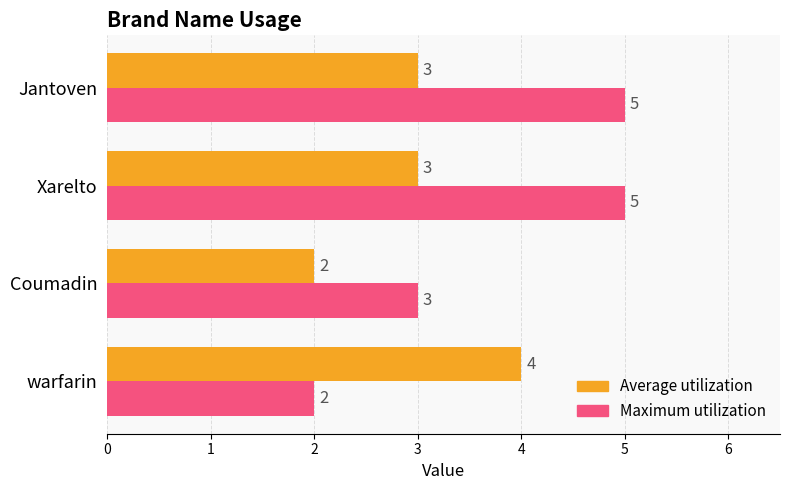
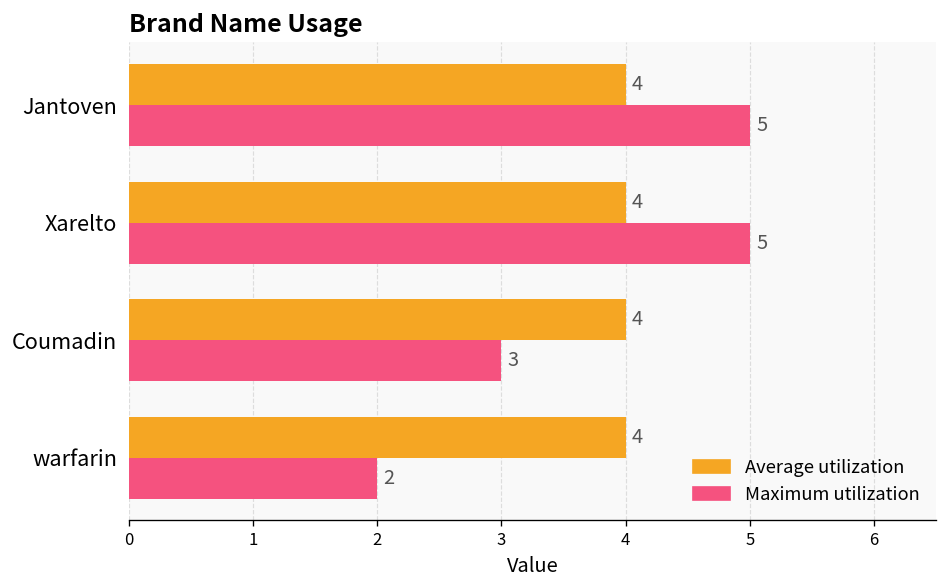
Average utilization, Jantoven: 3 -> 4
Average utilization, Xarelto: 3 -> 4
Average utilization, Coumadin: 2 -> 4
